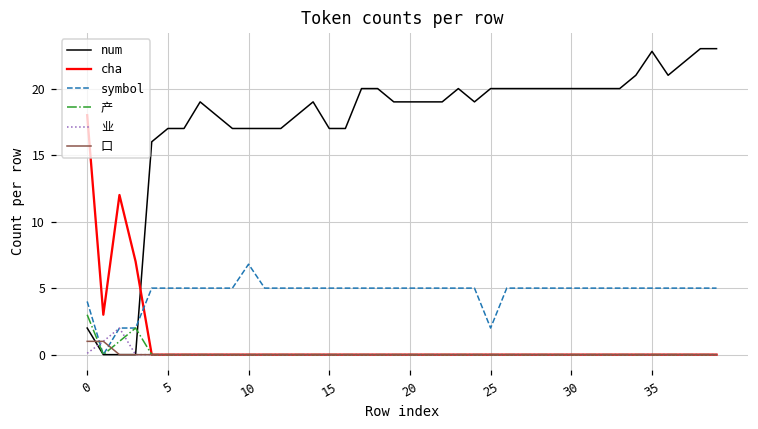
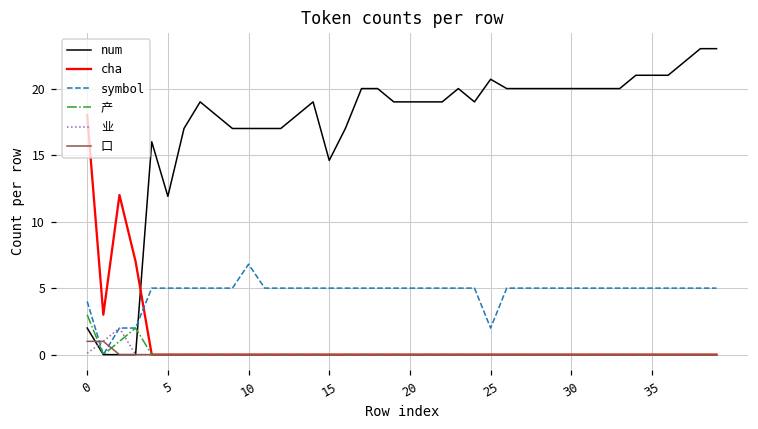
num, 5: 17.0 -> 11.9
num, 15: 17.0 -> 14.6
num, 25: 20.0 -> 20.7
num, 35: 22.8 -> 21.0
